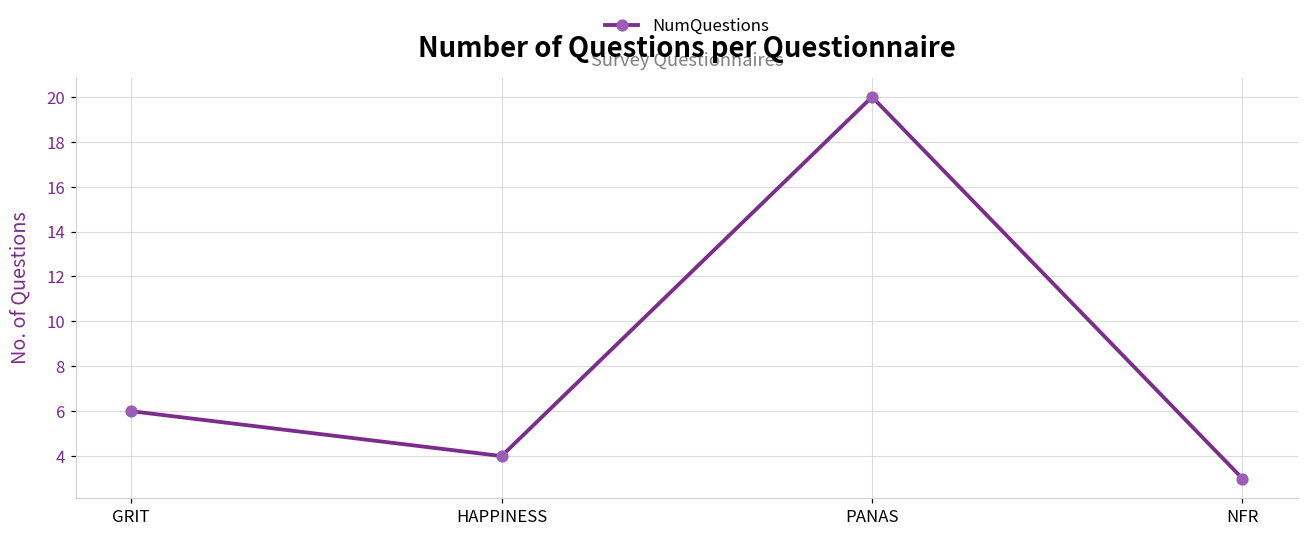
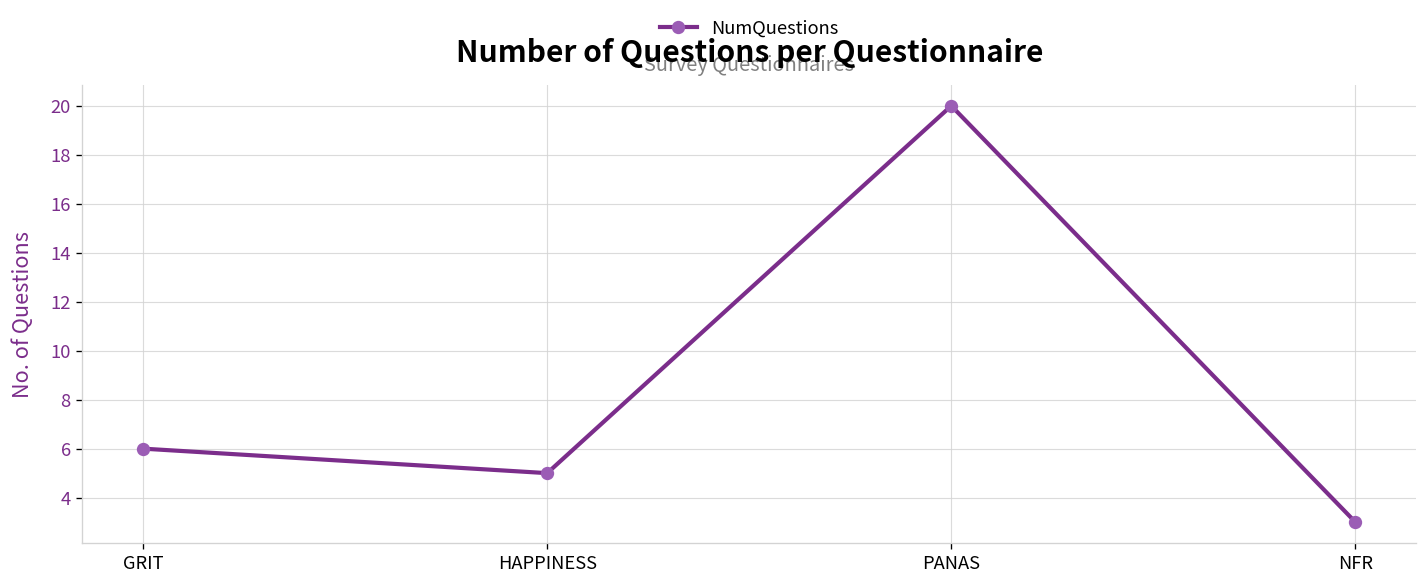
HAPPINESS: 4 -> 5
